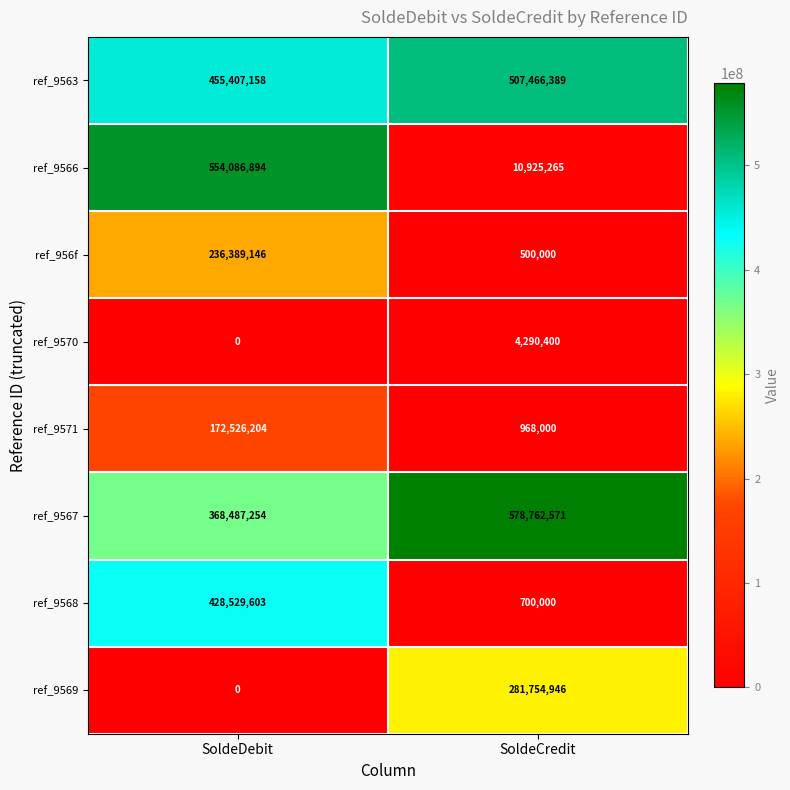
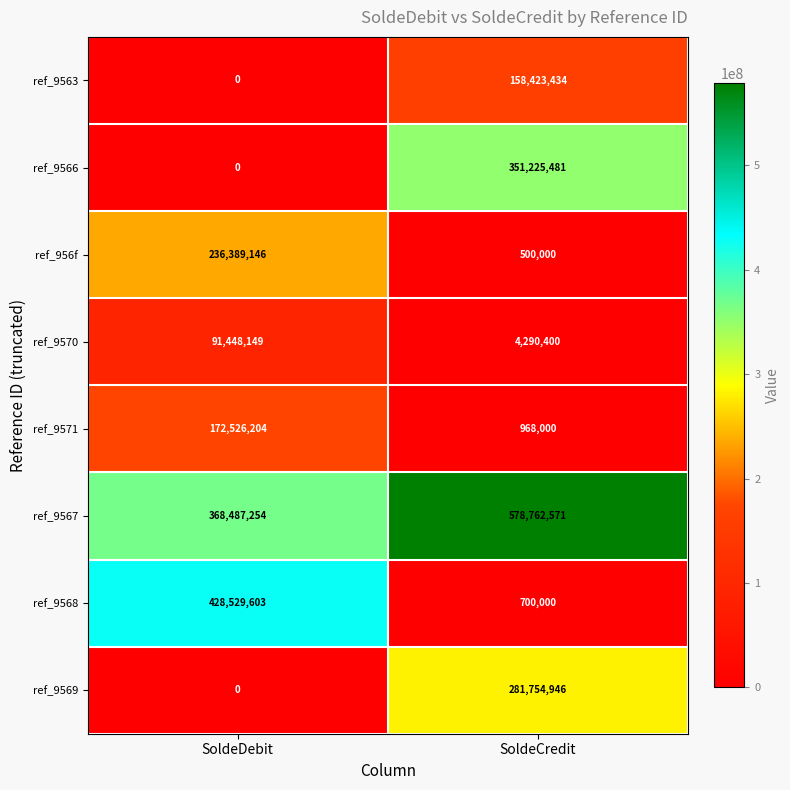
ref_9563, SoldeDebit: 455,407,158 -> 0
ref_9563, SoldeCredit: 507,466,389 -> 158,423,434
ref_9566, SoldeDebit: 554,086,894 -> 0
ref_9566, SoldeCredit: 10,925,265 -> 351,225,481
ref_9570, SoldeDebit: 0 -> 91,448,149
